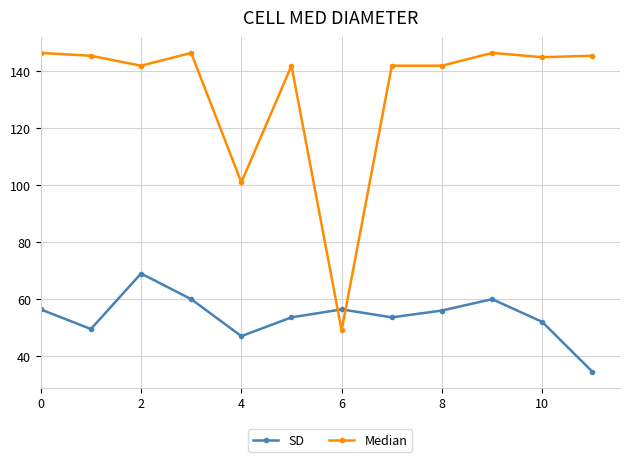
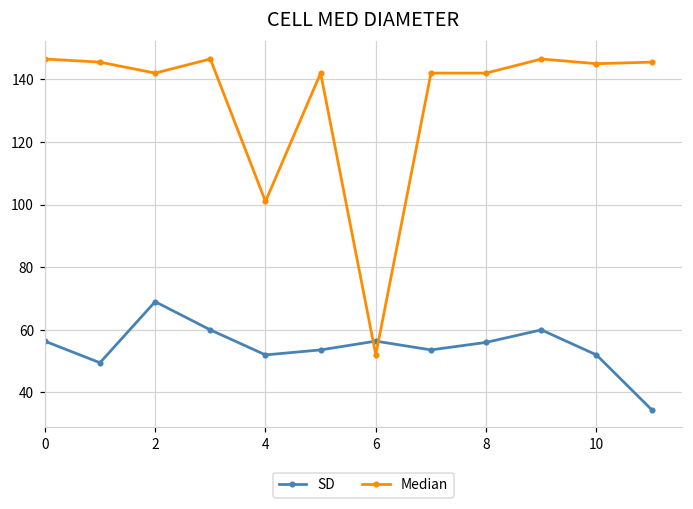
SD, 4: 47 -> 52
Median, 6: 49 -> 52
